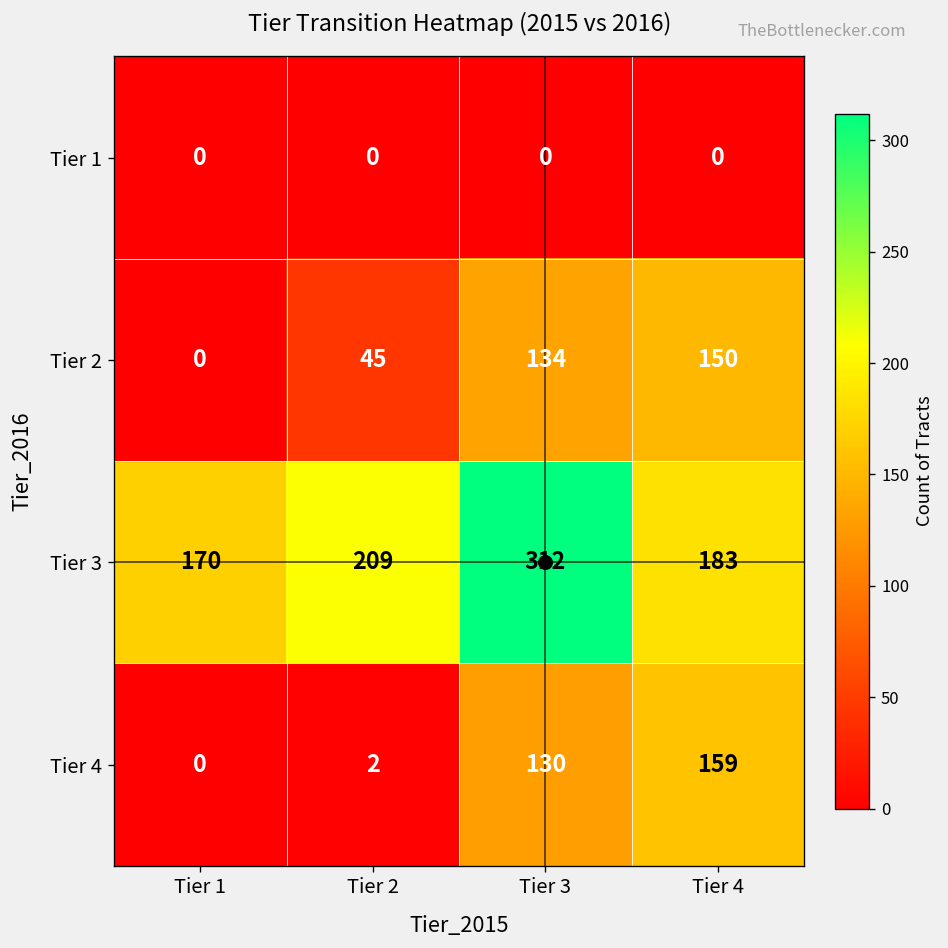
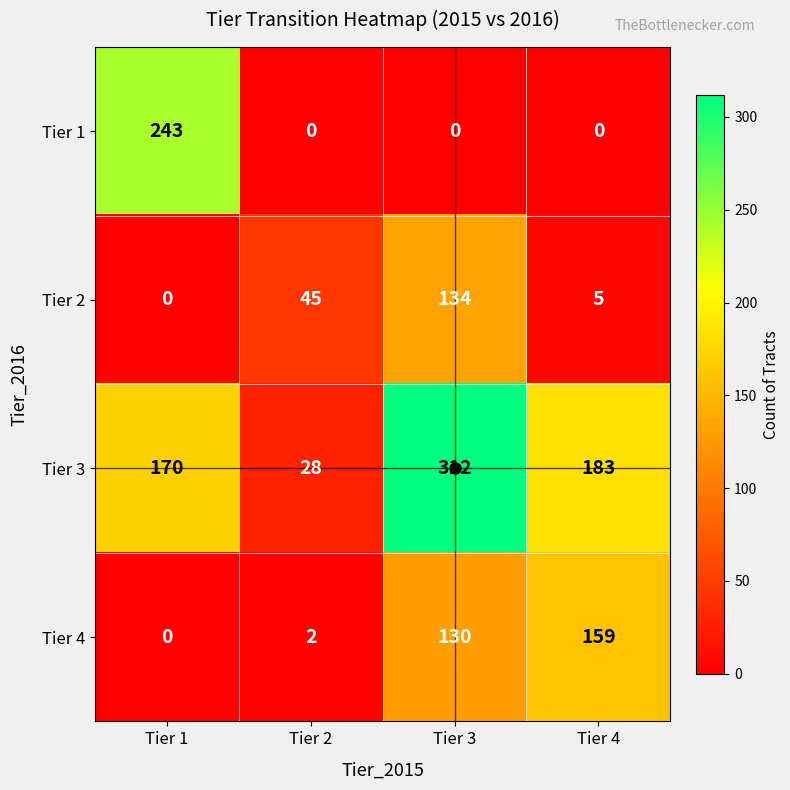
Tier 1, Tier 1: 0 -> 243
Tier 2, Tier 4: 150 -> 5
Tier 3, Tier 2: 209 -> 28
